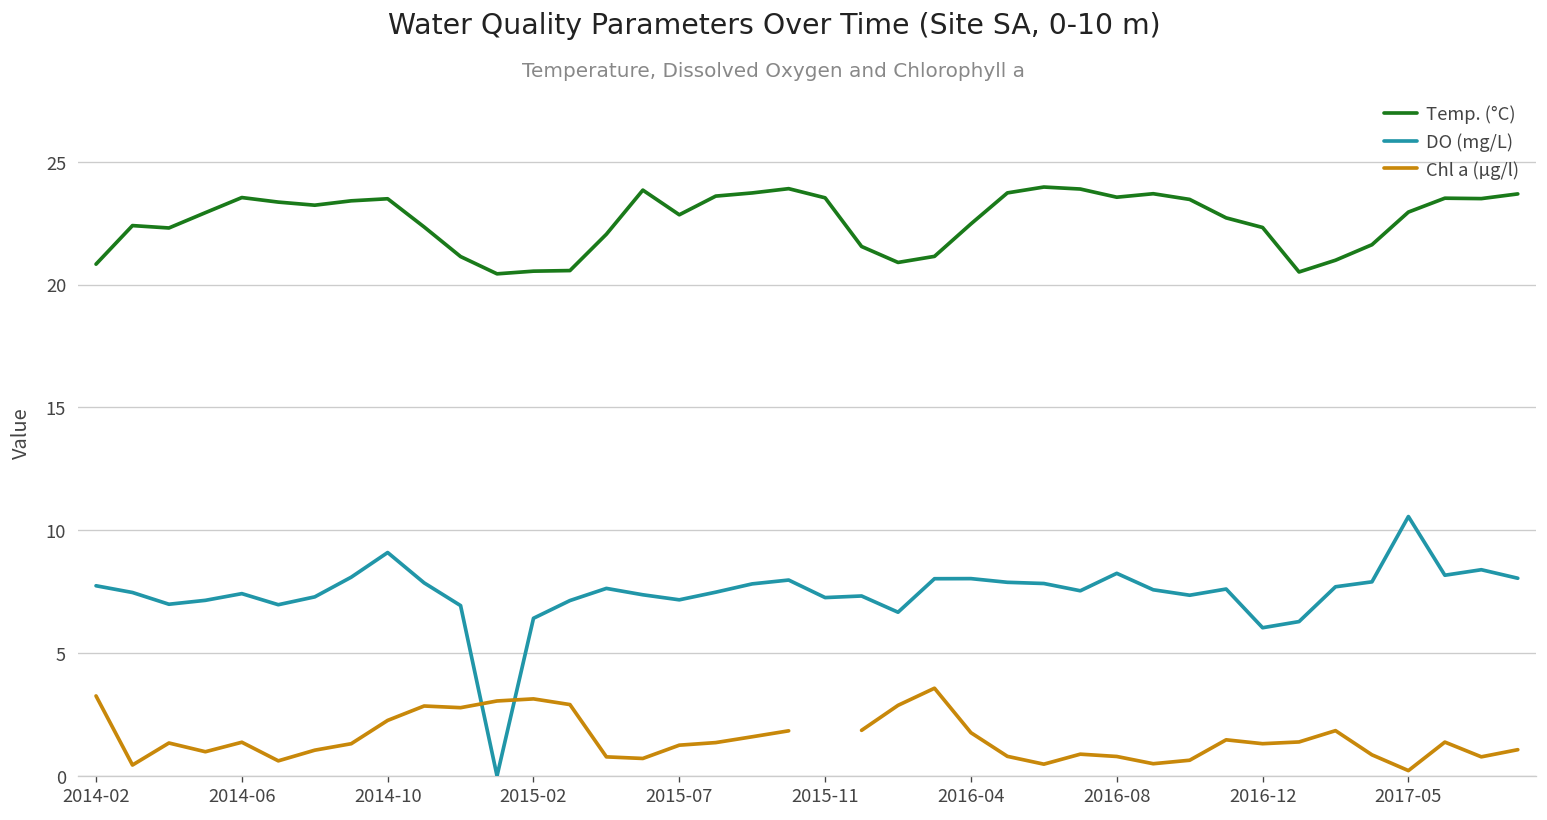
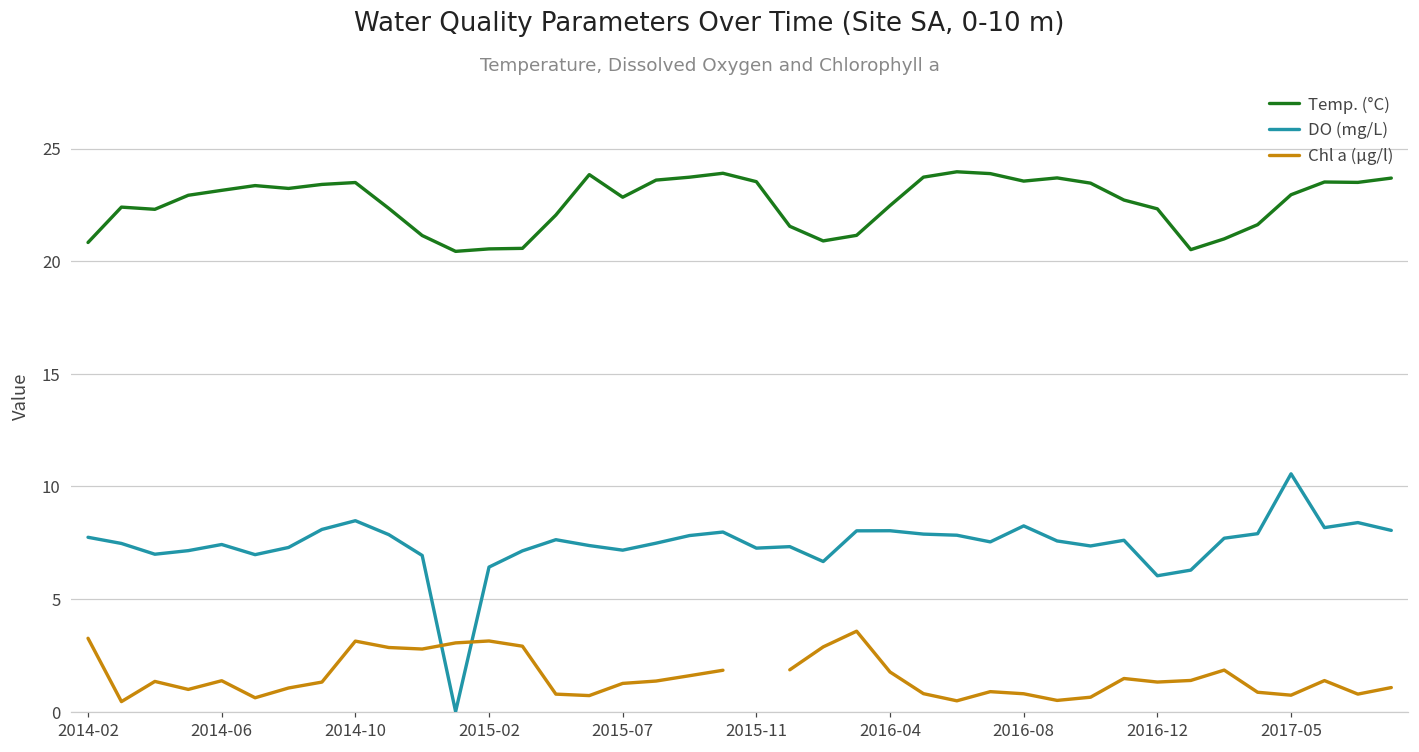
Temp. (°C), 2014-06: 23.5 -> 23.1
DO (mg/L), 2014-10: 9.1 -> 8.5
Chl a (µg/l), 2014-10: 2.3 -> 3.1
Chl a (µg/l), 2017-05: 0.2 -> 0.7
